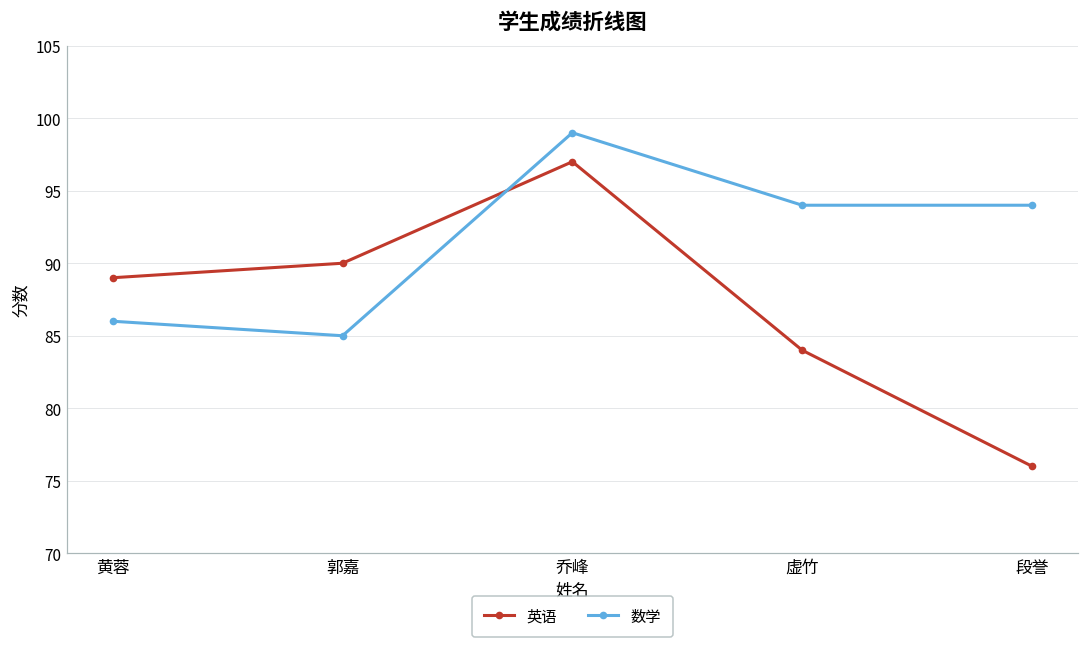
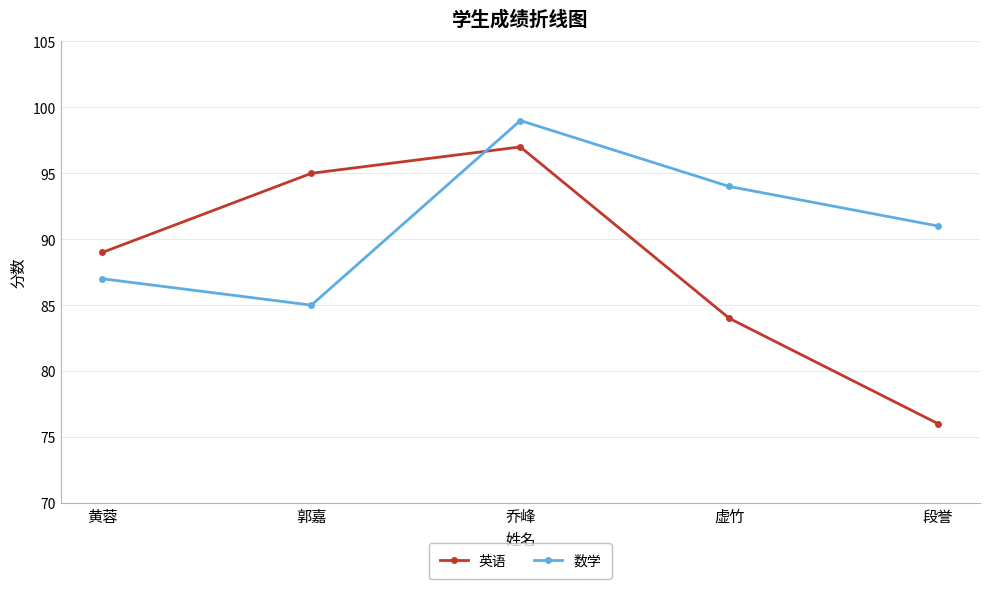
数学, 黄蓉: 86 -> 87
英语, 郭嘉: 90 -> 95
数学, 段誉: 94 -> 91
